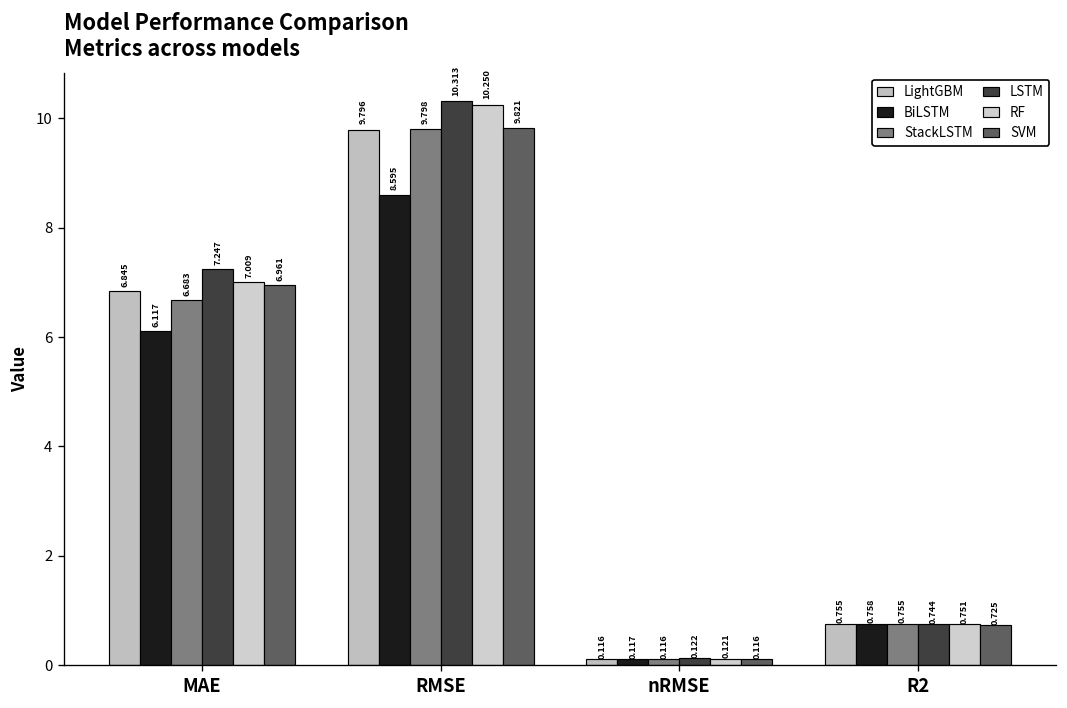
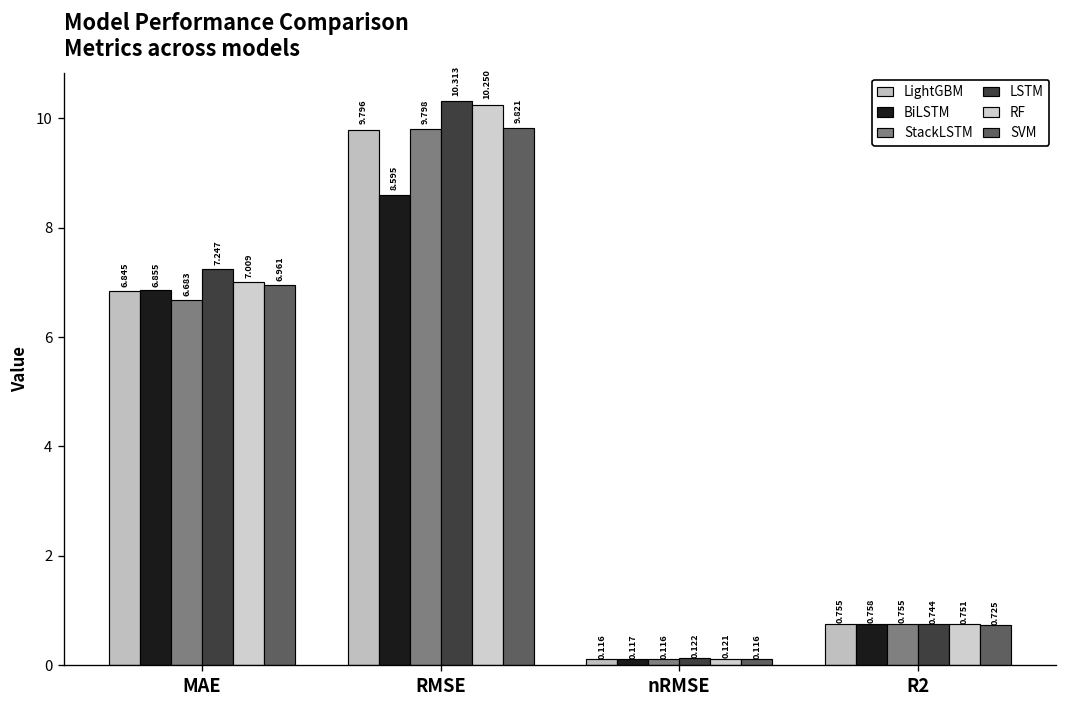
BiLSTM, MAE: 6.117 -> 6.855
